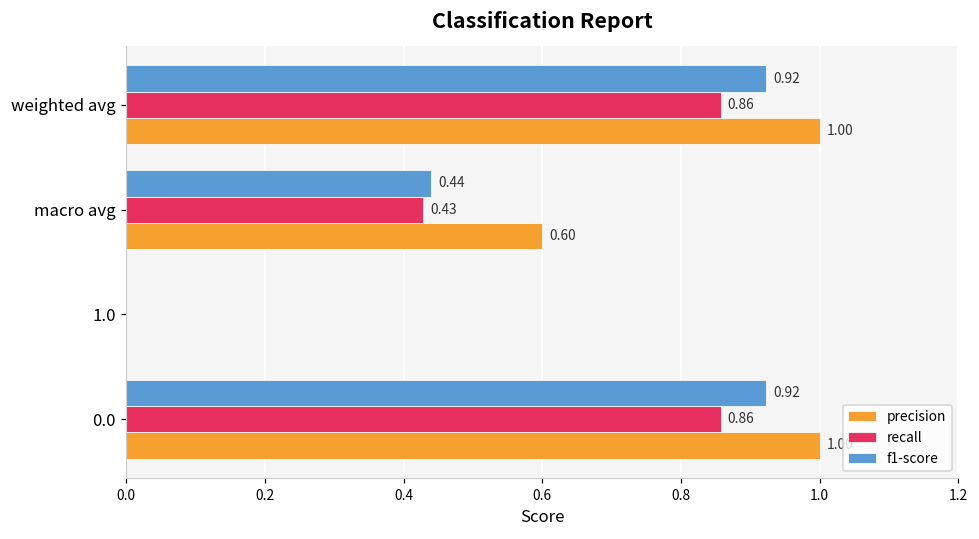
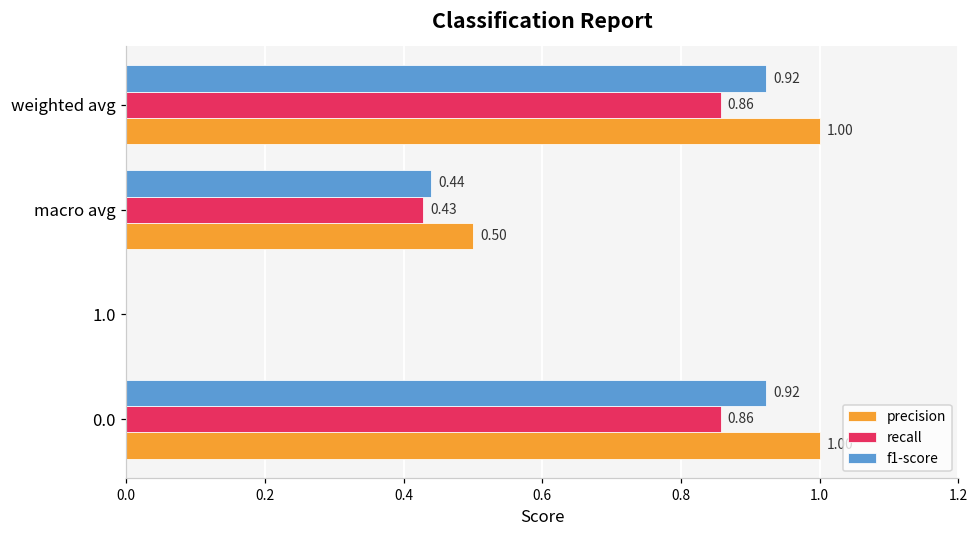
precision, macro avg: 0.60 -> 0.50
